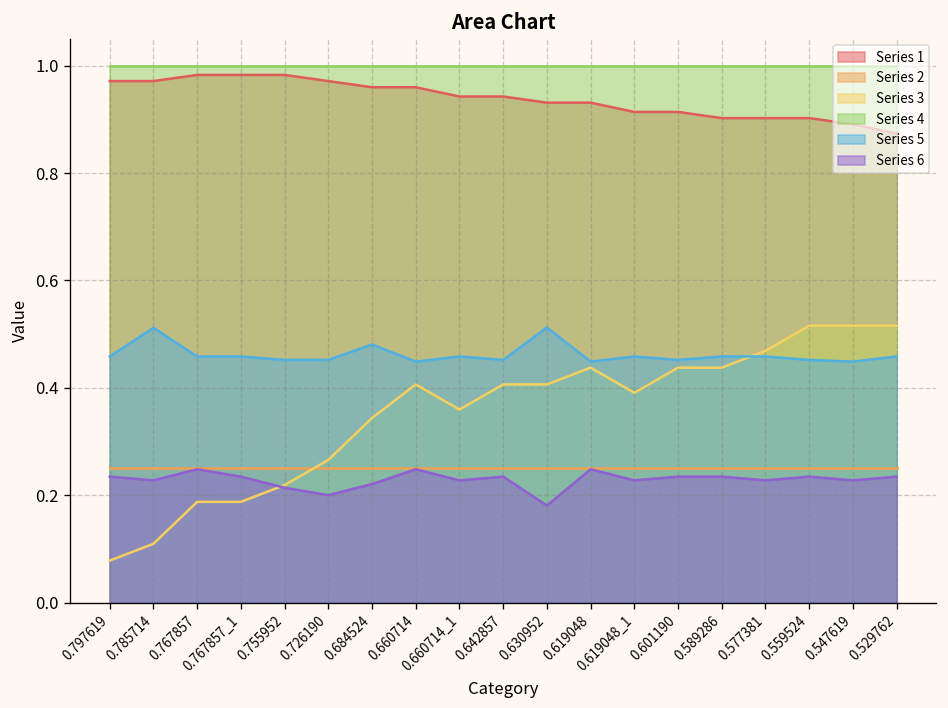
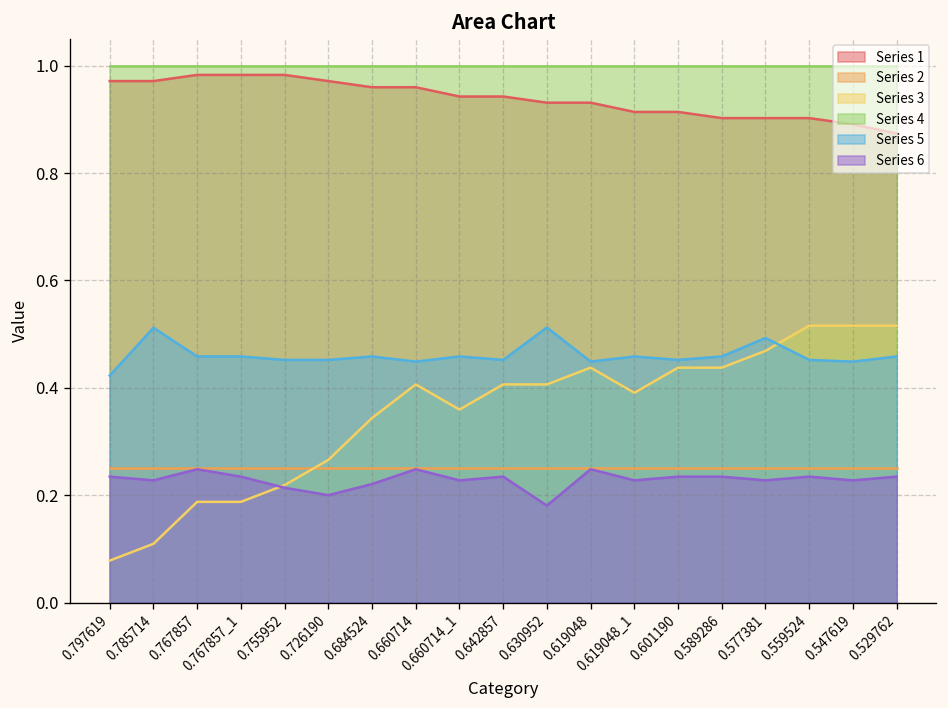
Series 5, 0.797619: 0.46 -> 0.42
Series 5, 0.684524: 0.48 -> 0.46
Series 5, 0.577381: 0.46 -> 0.49
